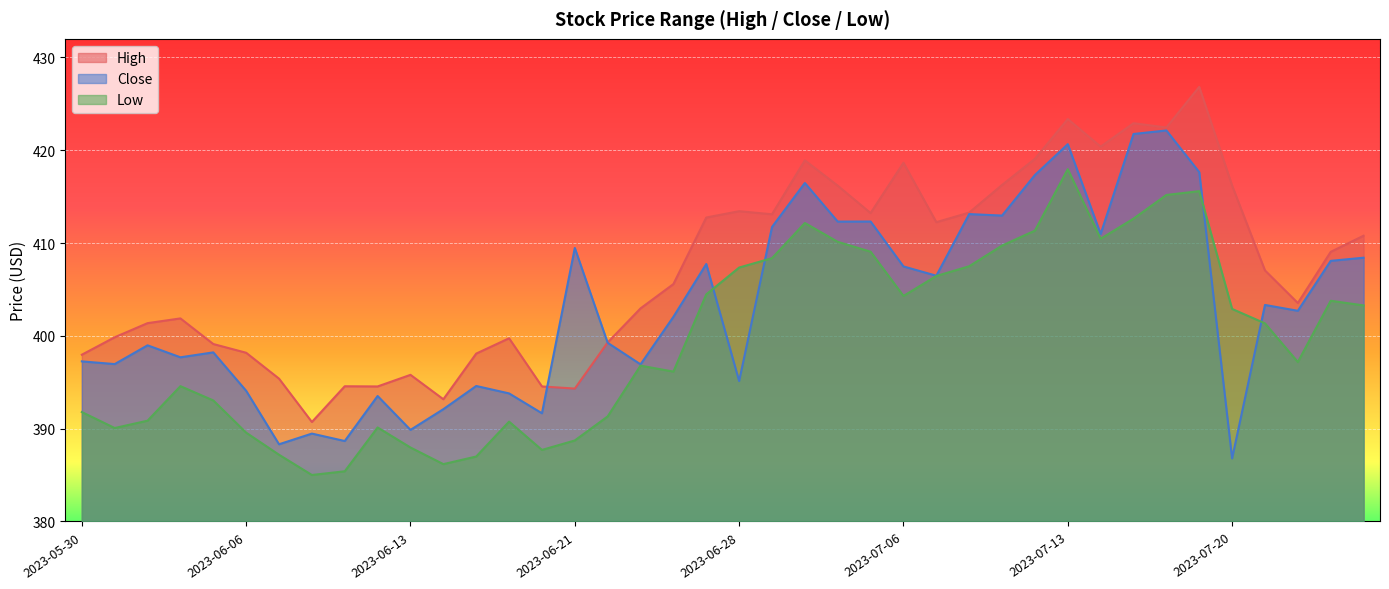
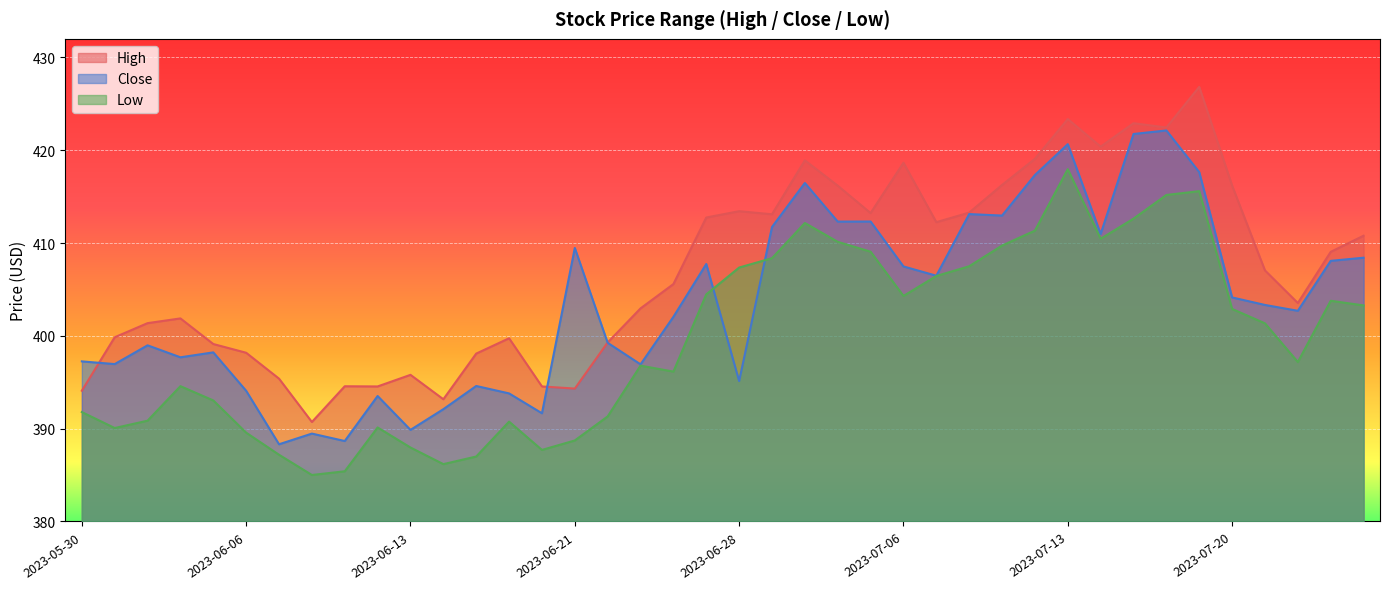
High, 2023-05-30: 398 -> 394
Close, 2023-07-20: 387 -> 404
